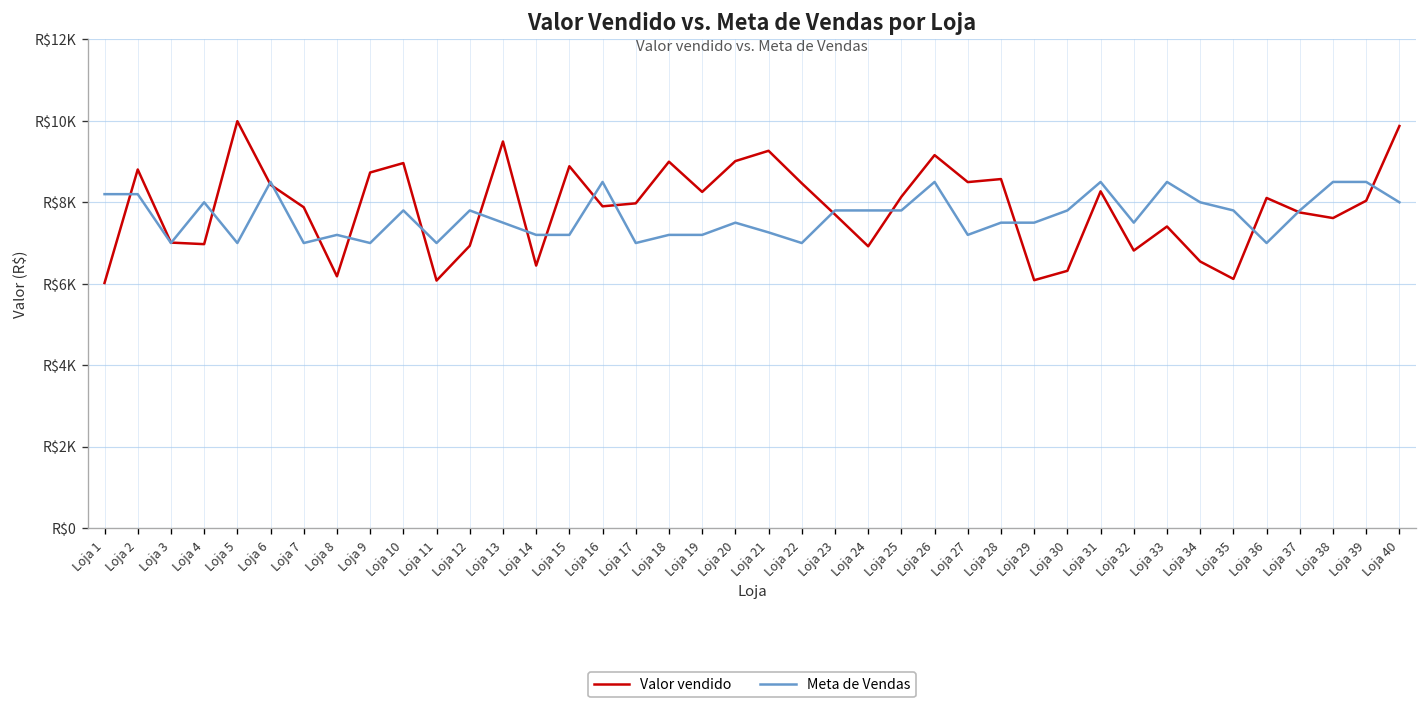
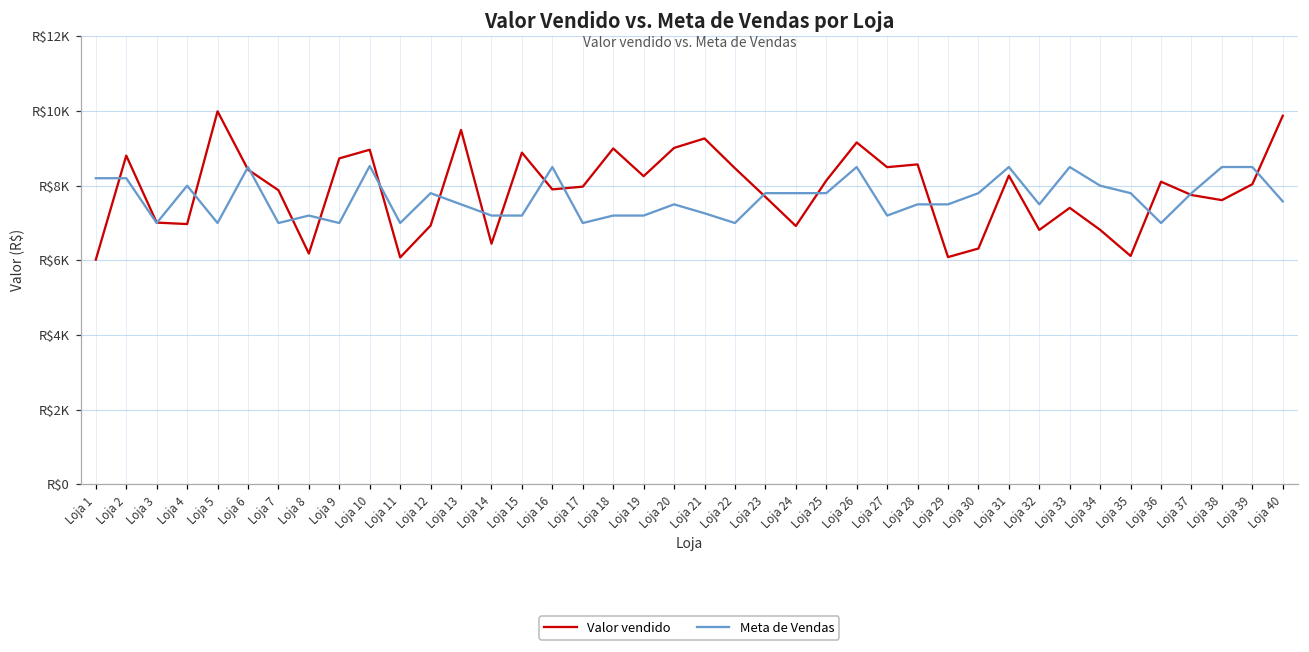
Meta de Vendas, Loja 10: R$7800 -> R$8500
Valor vendido, Loja 34: R$6500 -> R$6800
Meta de Vendas, Loja 40: R$8000 -> R$7600
